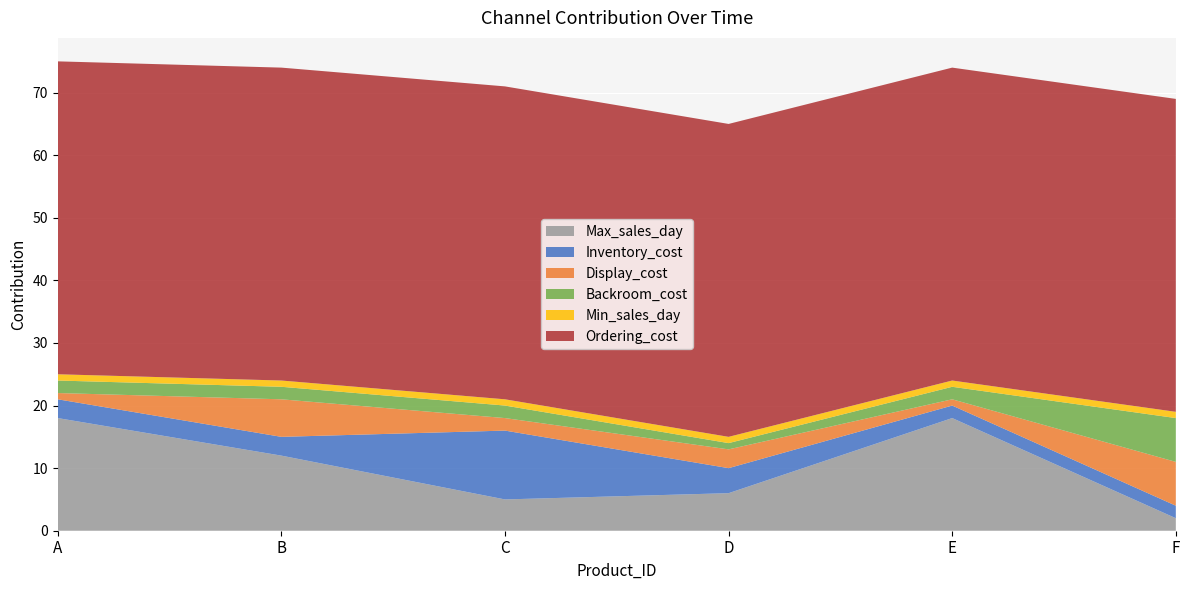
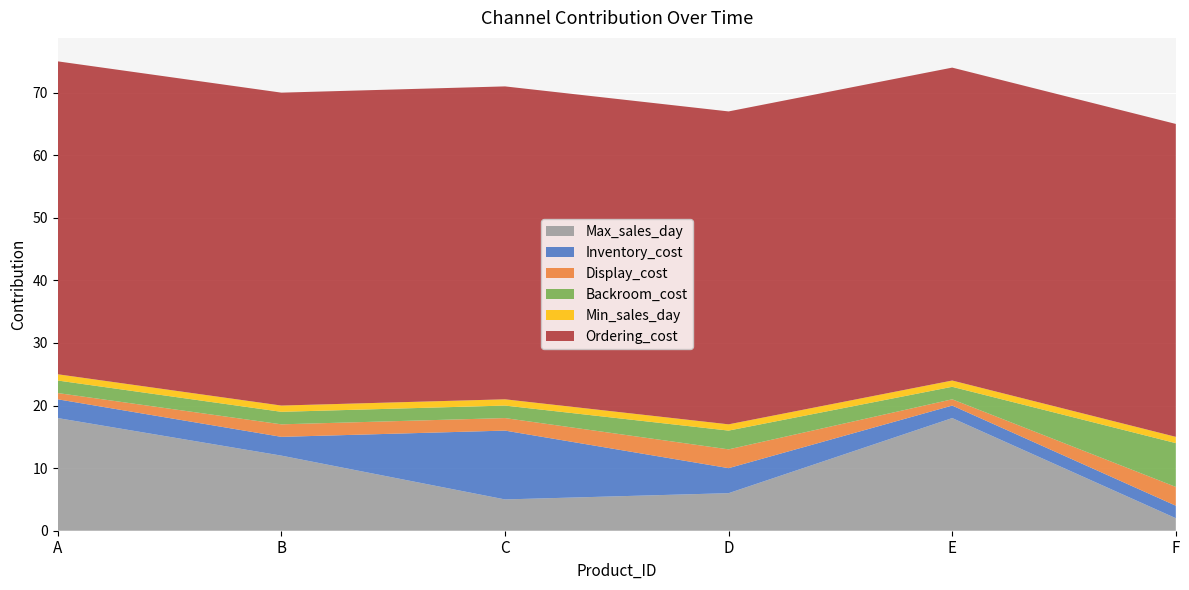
Display_cost, B: 6 -> 2
Backroom_cost, D: 1 -> 3
Display_cost, F: 7 -> 3
